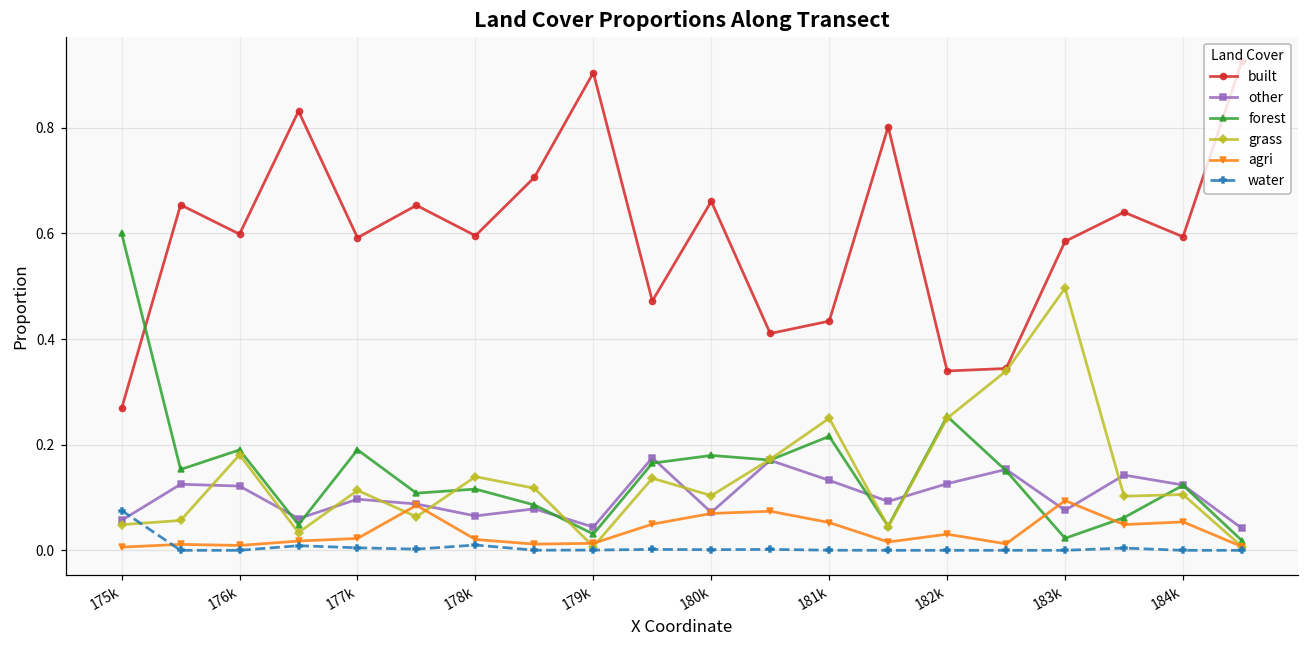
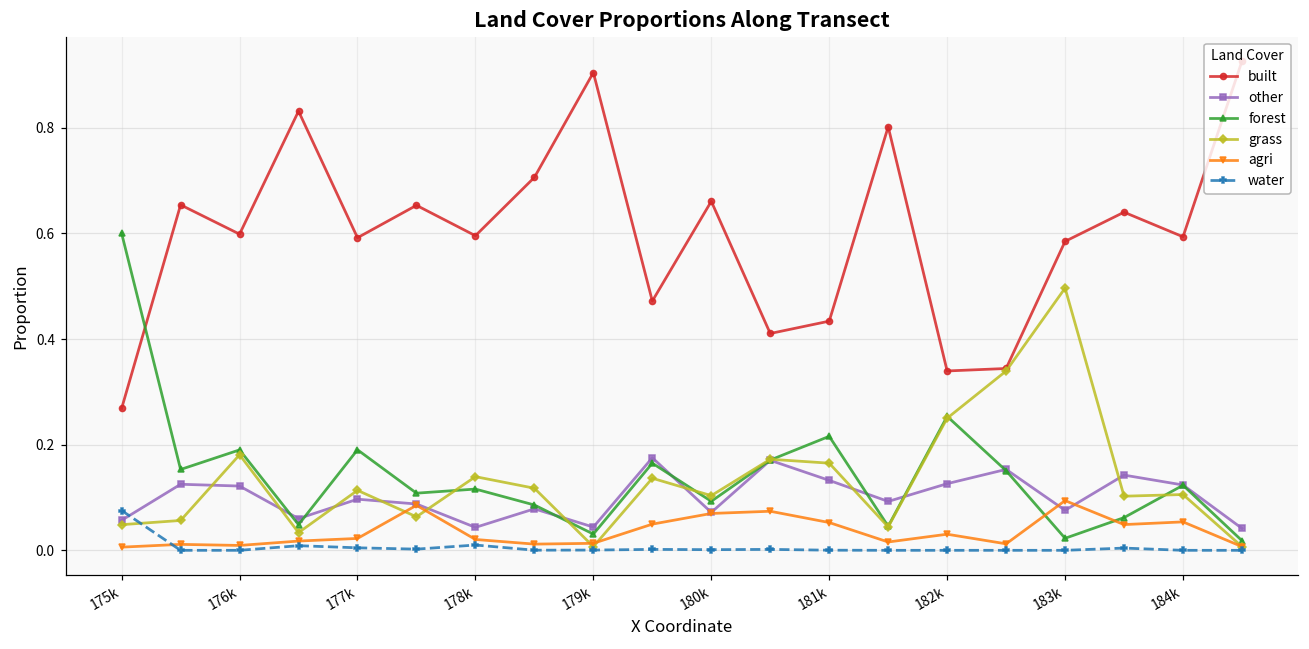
other, 178k: 0.07 -> 0.04
forest, 180k: 0.18 -> 0.09
grass, 181k: 0.25 -> 0.16
